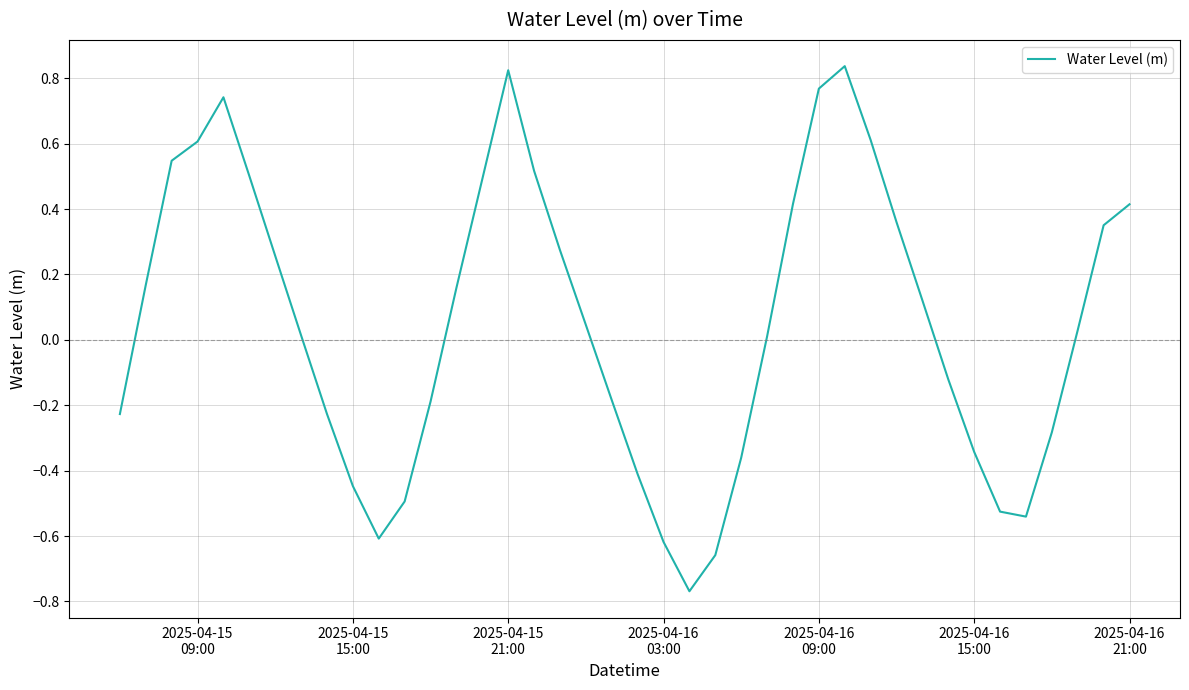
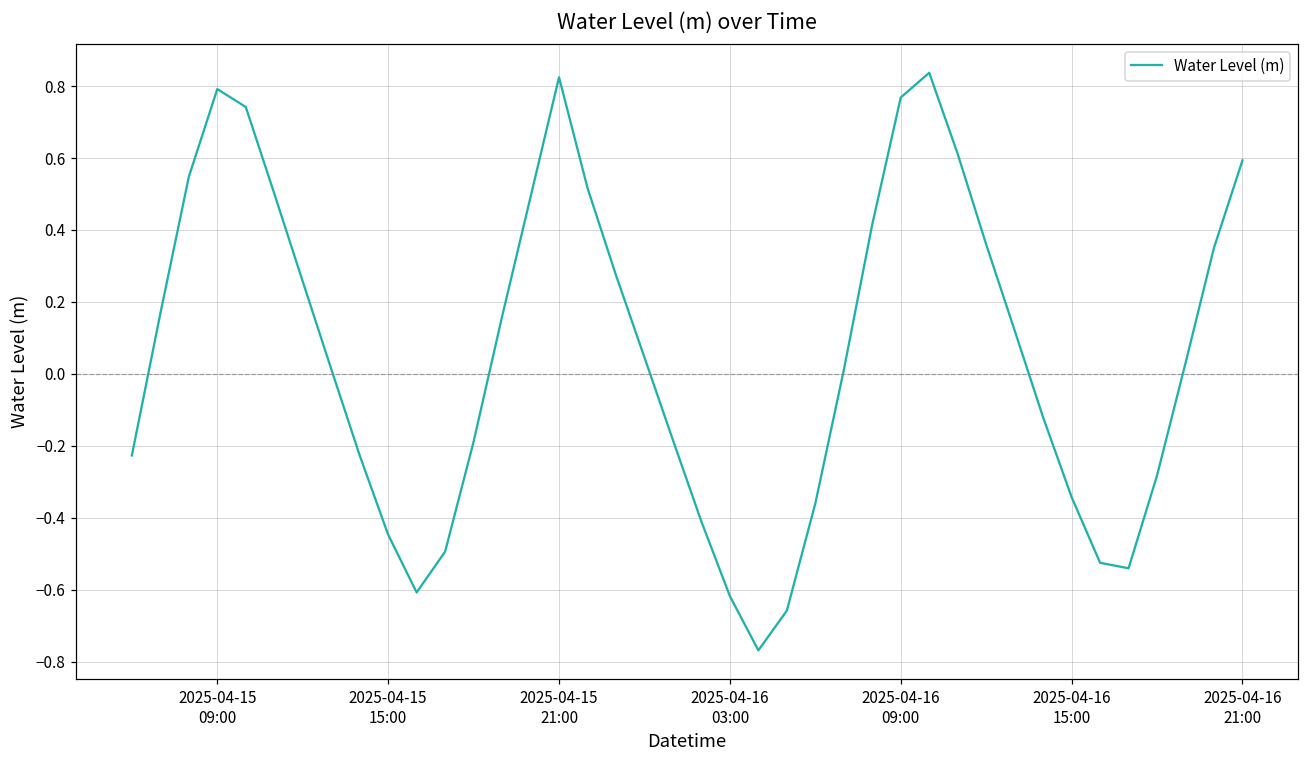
2025-04-15 09:00: 0.61 -> 0.79
2025-04-16 21:00: 0.41 -> 0.59
